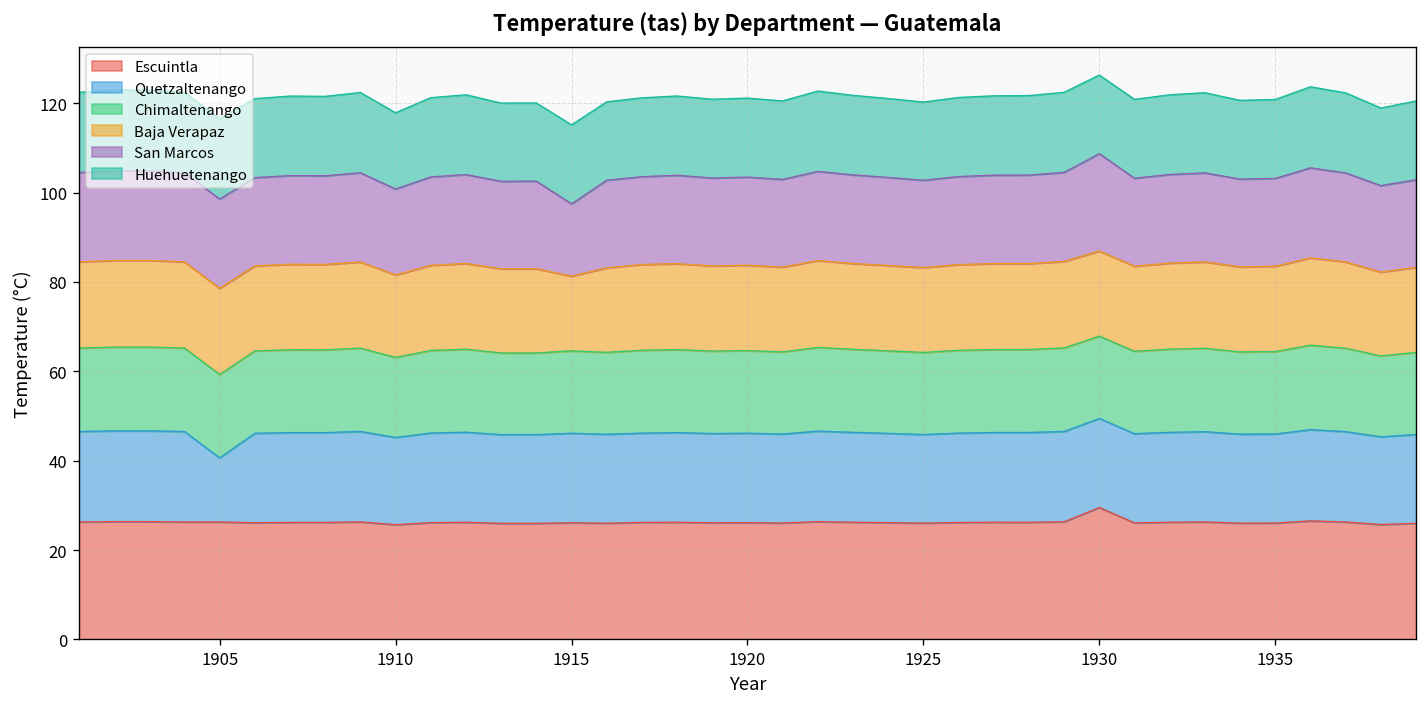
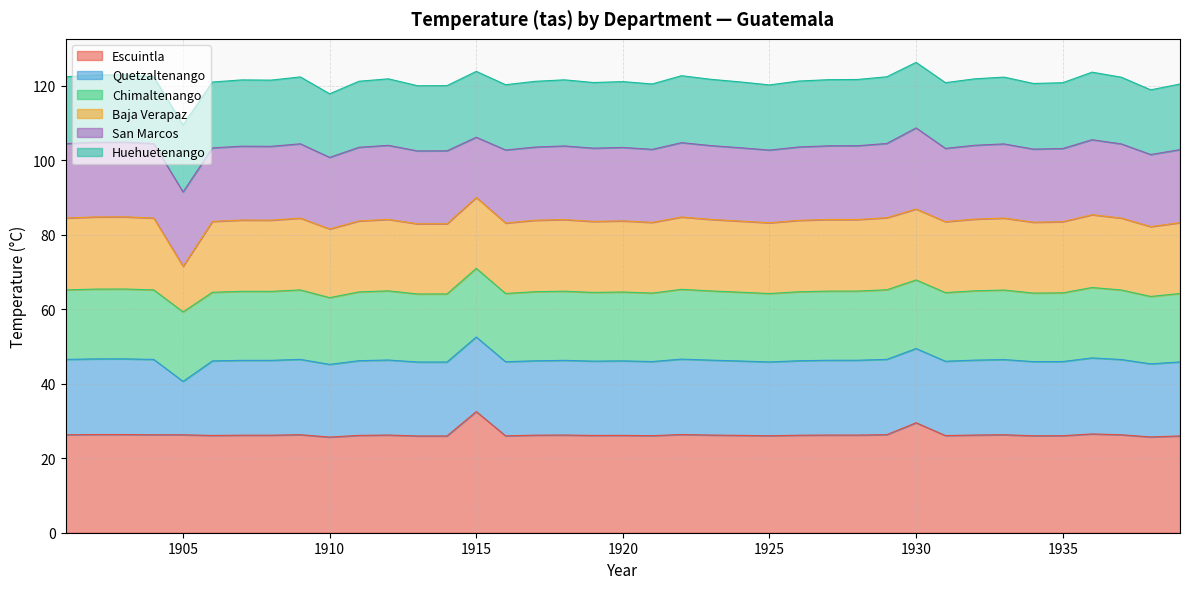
Baja Verapaz, 1905: 19 -> 12
Escuintla, 1915: 26 -> 33
Baja Verapaz, 1915: 17 -> 19
